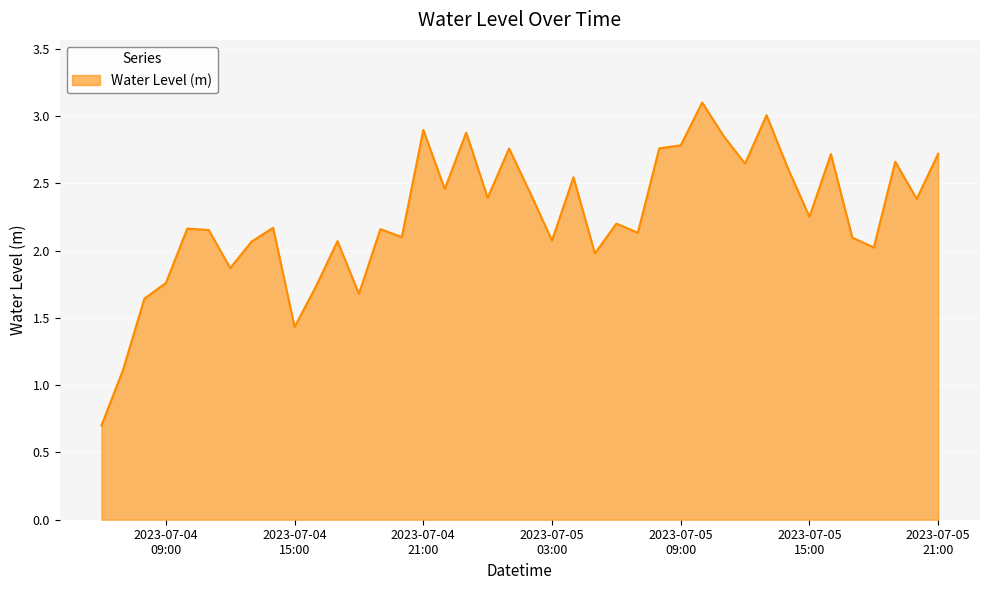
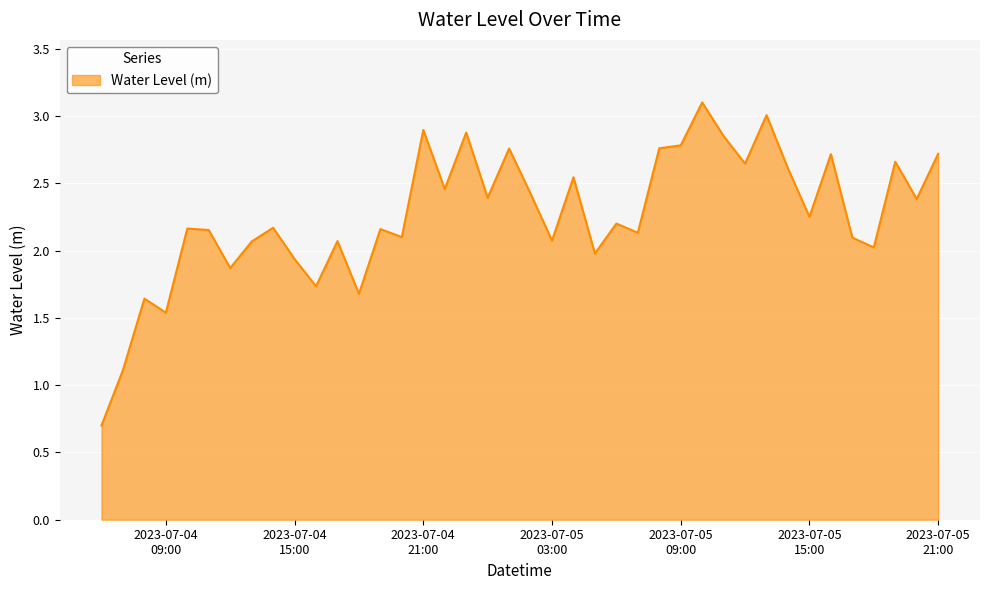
2023-07-04 09:00: 1.76 -> 1.54
2023-07-04 15:00: 1.43 -> 1.94
